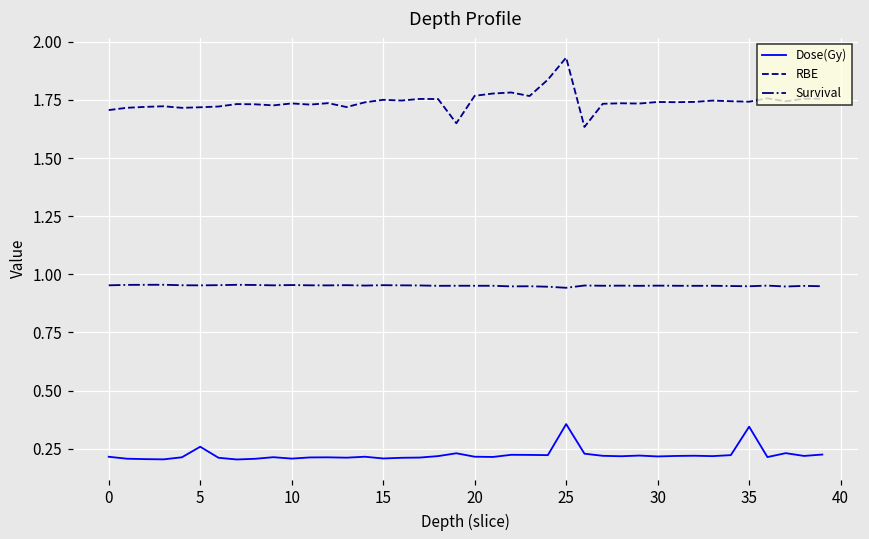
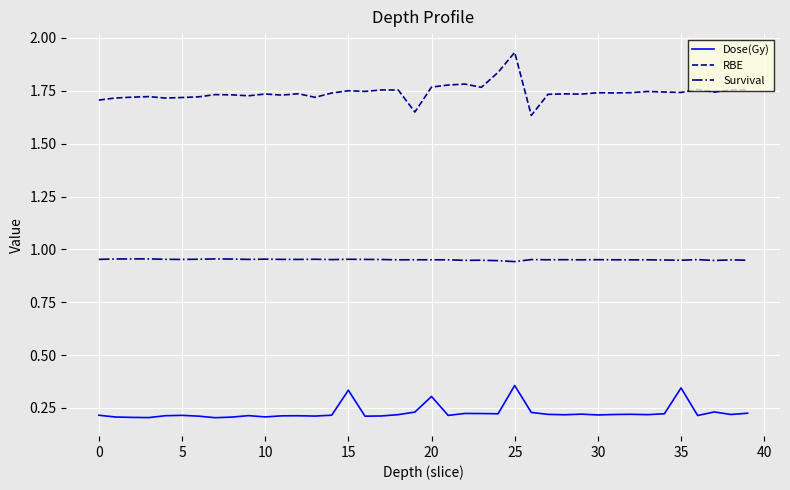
Dose(Gy), 5: 0.26 -> 0.21
Dose(Gy), 15: 0.21 -> 0.33
Dose(Gy), 20: 0.22 -> 0.30
